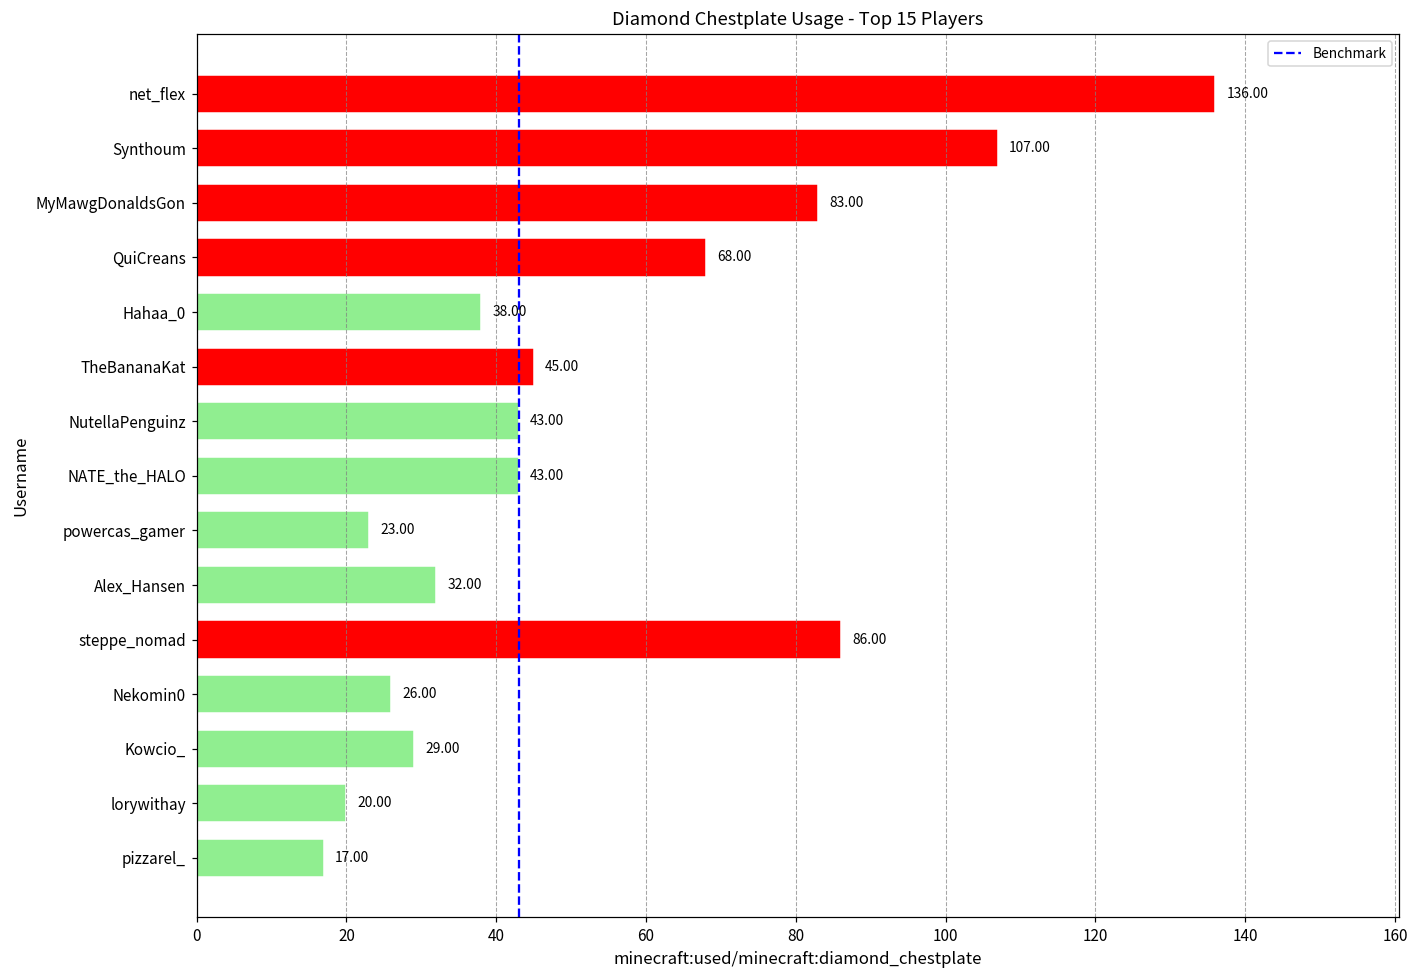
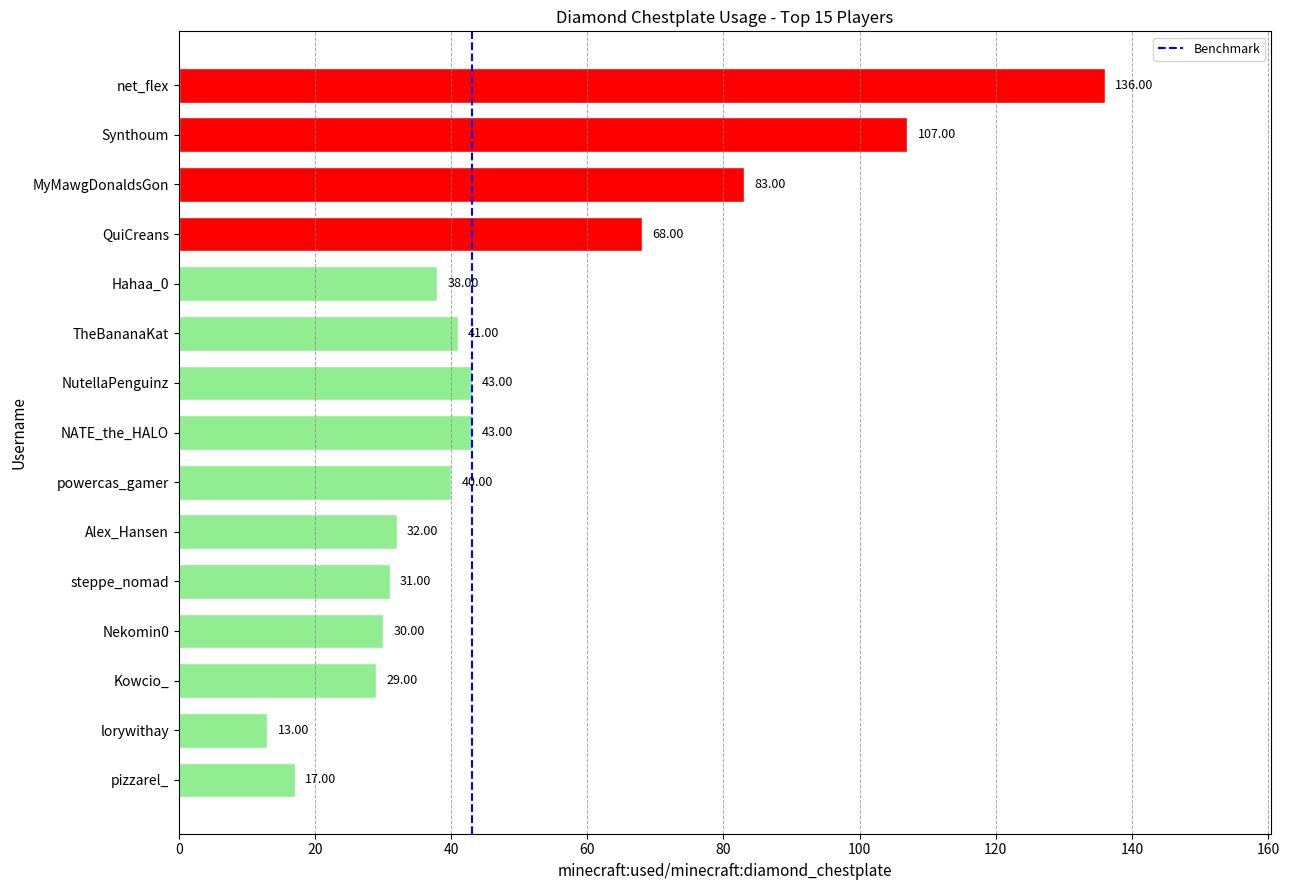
TheBananaKat: 45.00 -> 41.00
powercas_gamer: 23.00 -> 40.00
steppe_nomad: 86.00 -> 31.00
Nekomin0: 26.00 -> 30.00
lorywithay: 20.00 -> 13.00
